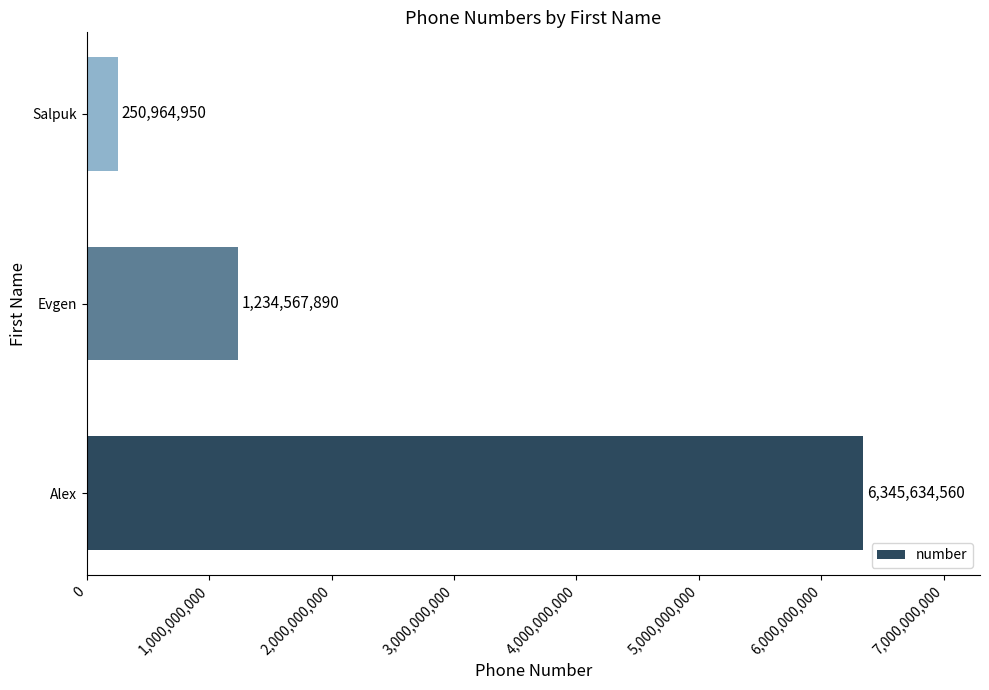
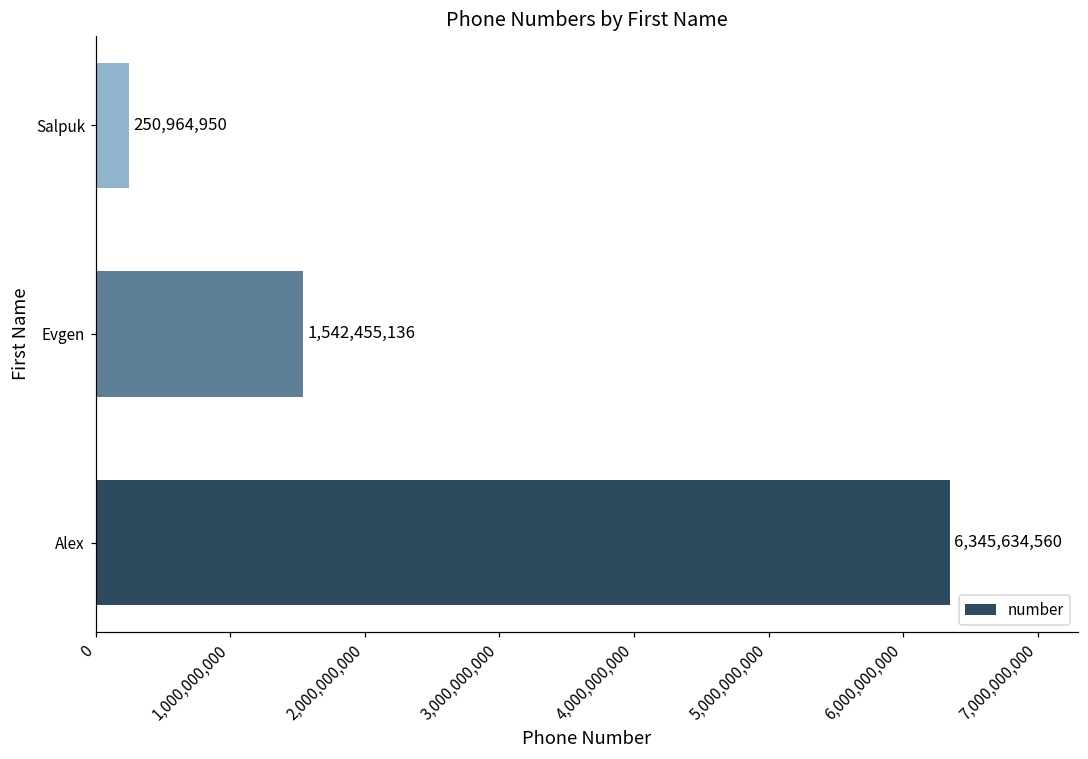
Evgen: 1,234,567,890 -> 1,542,455,136
